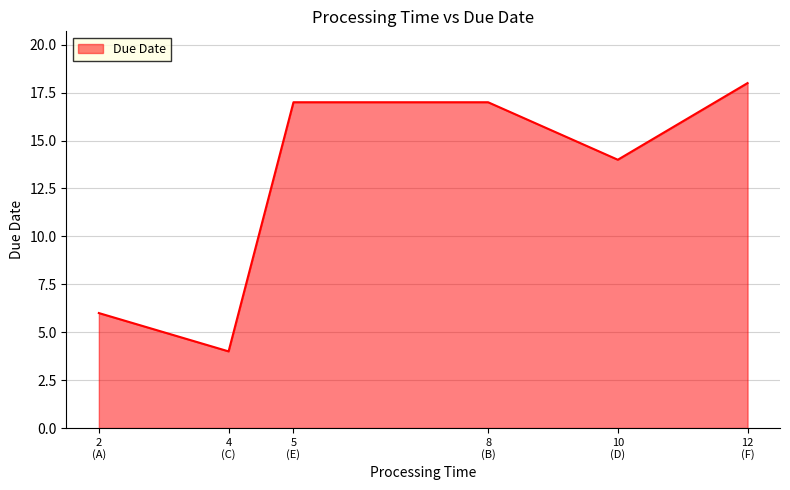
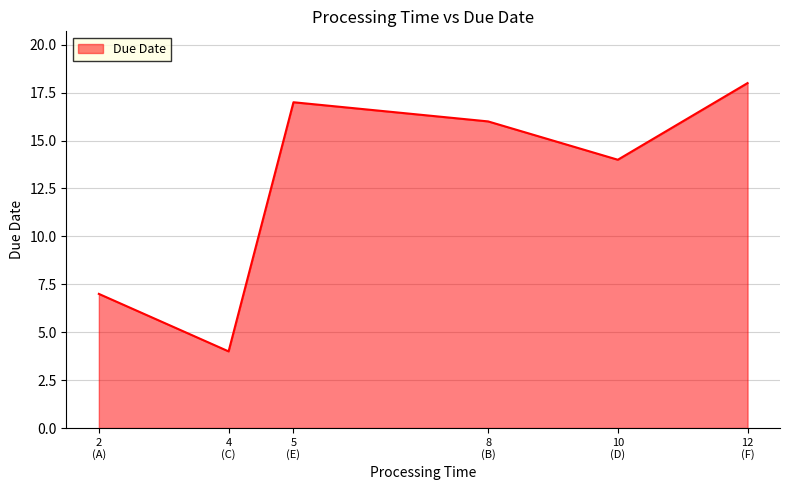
2 (A): 6 -> 7
8 (B): 17 -> 16
